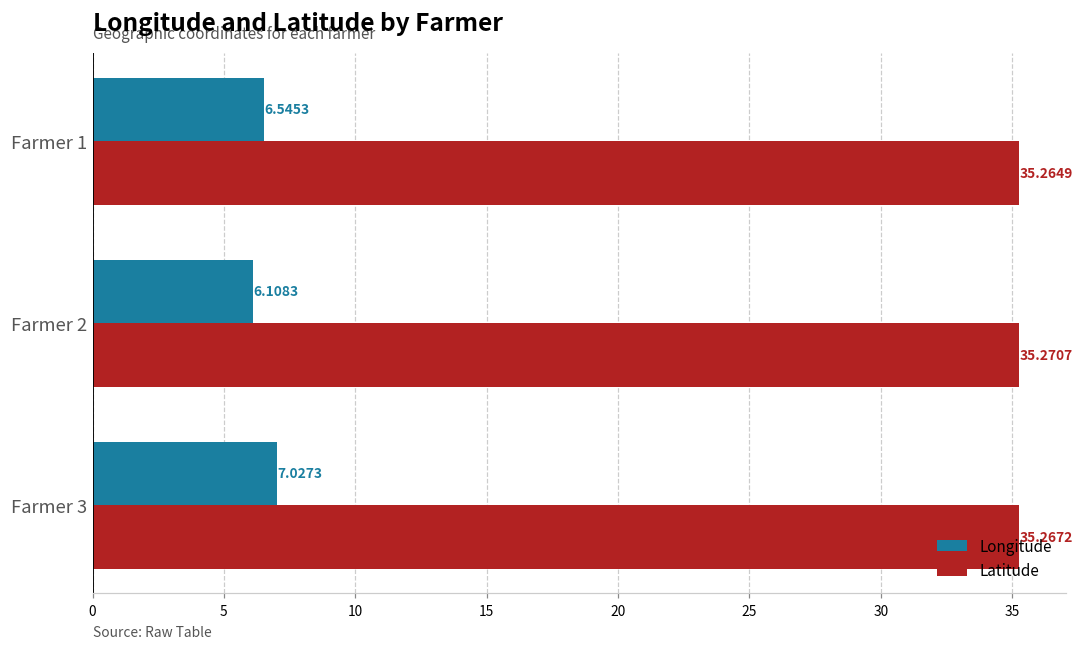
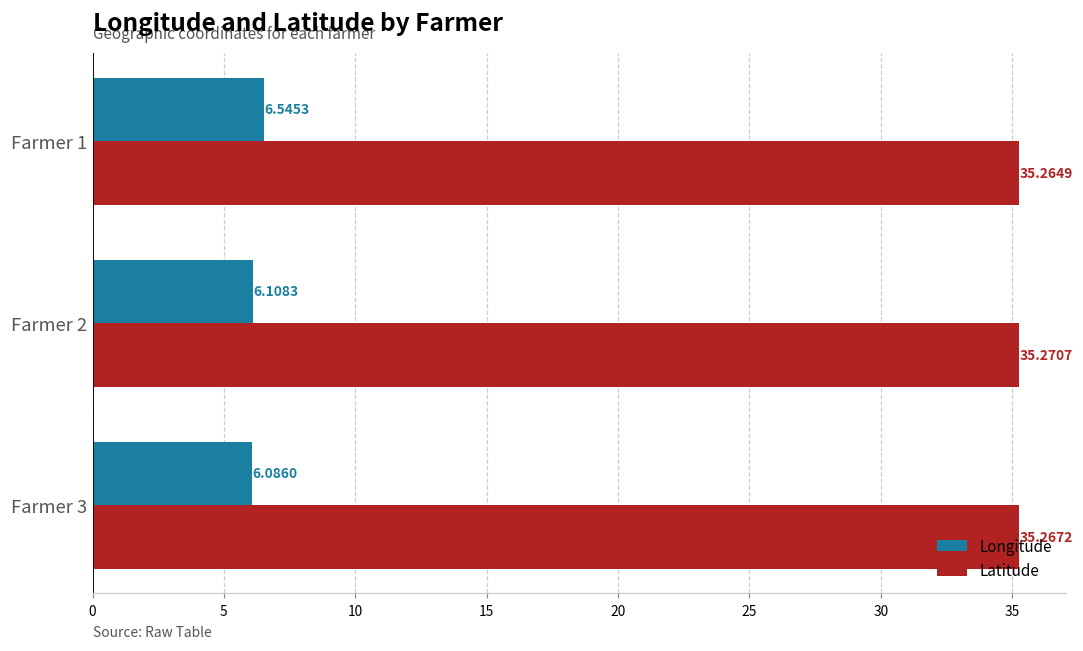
Longitude, Farmer 3: 7.0273 -> 6.0860
